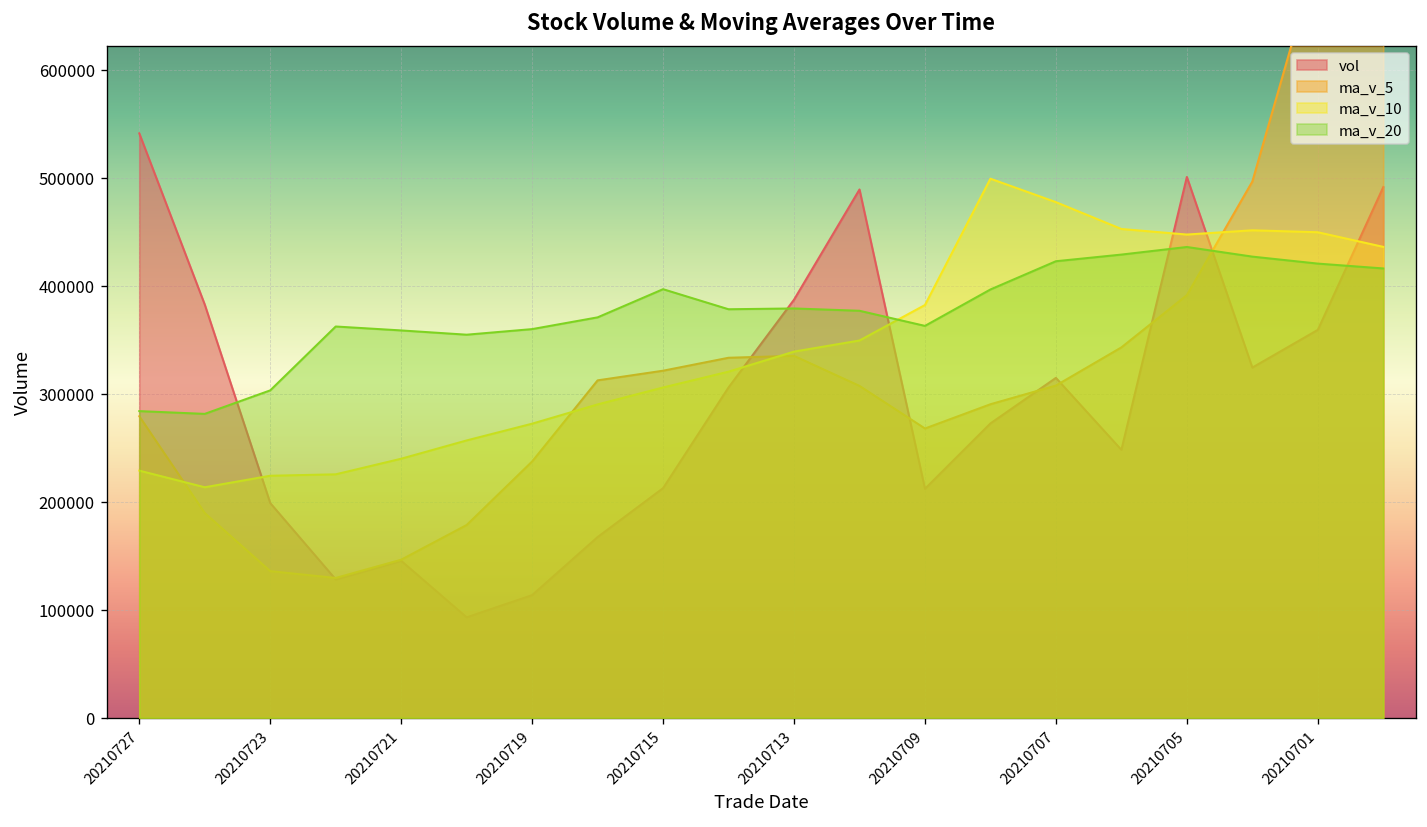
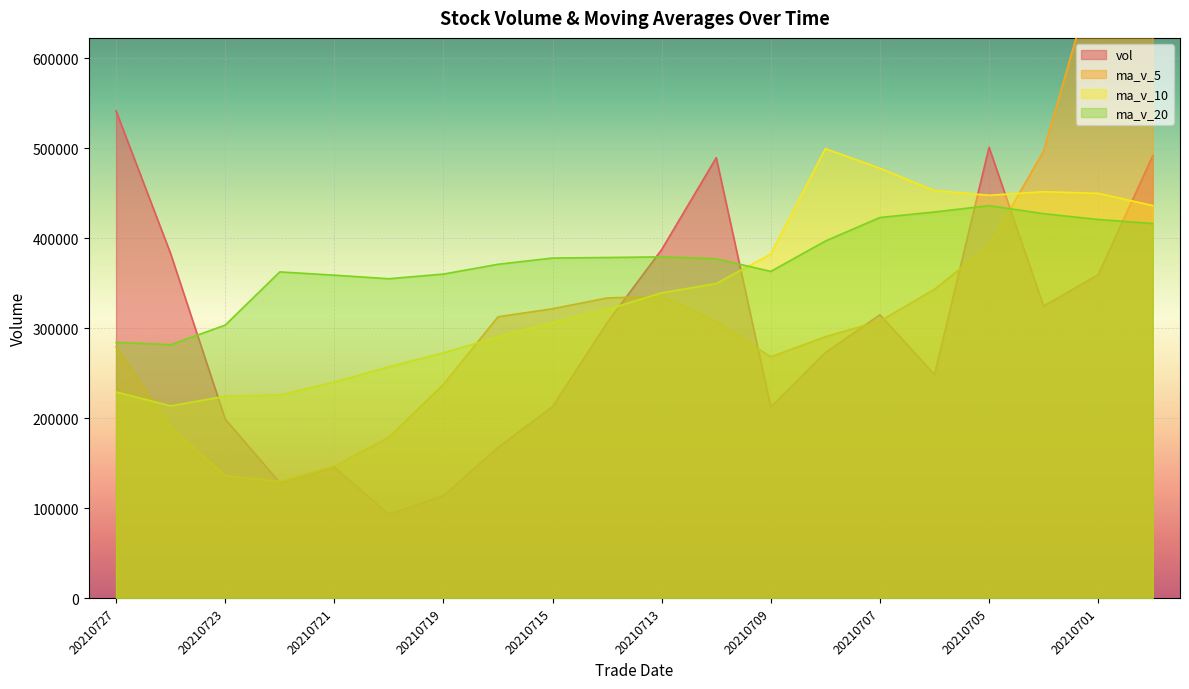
ma_v_20, 20210715: 400000 -> 380000
